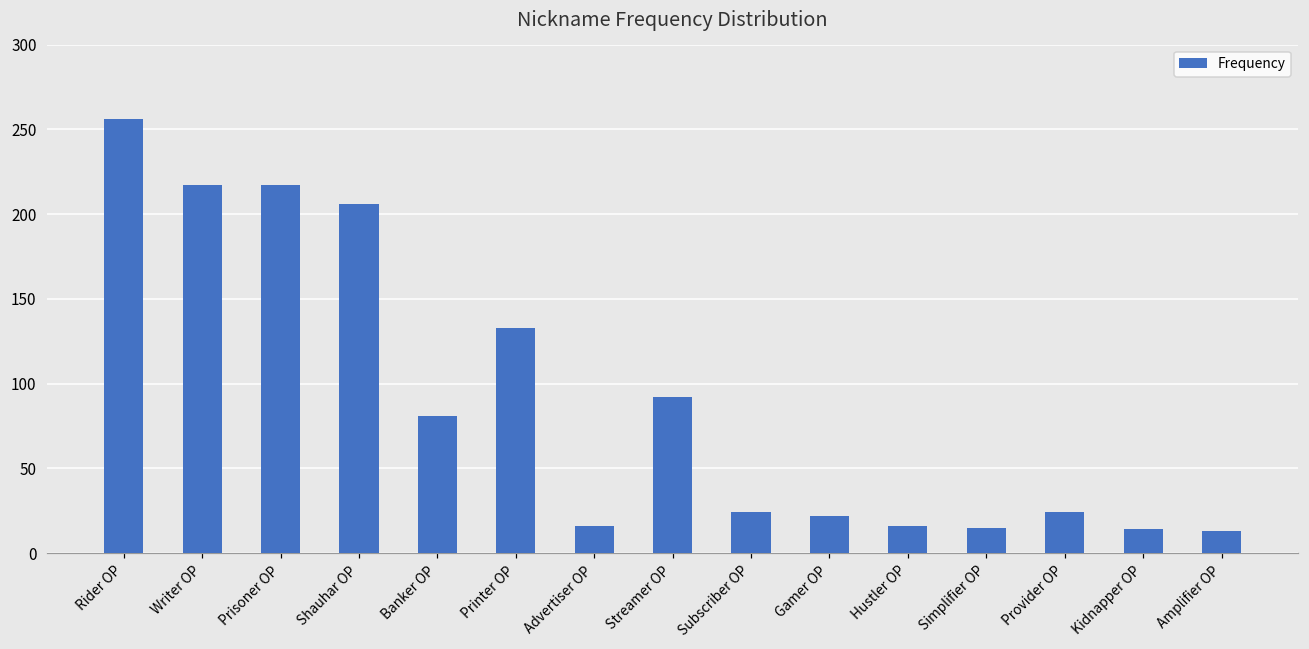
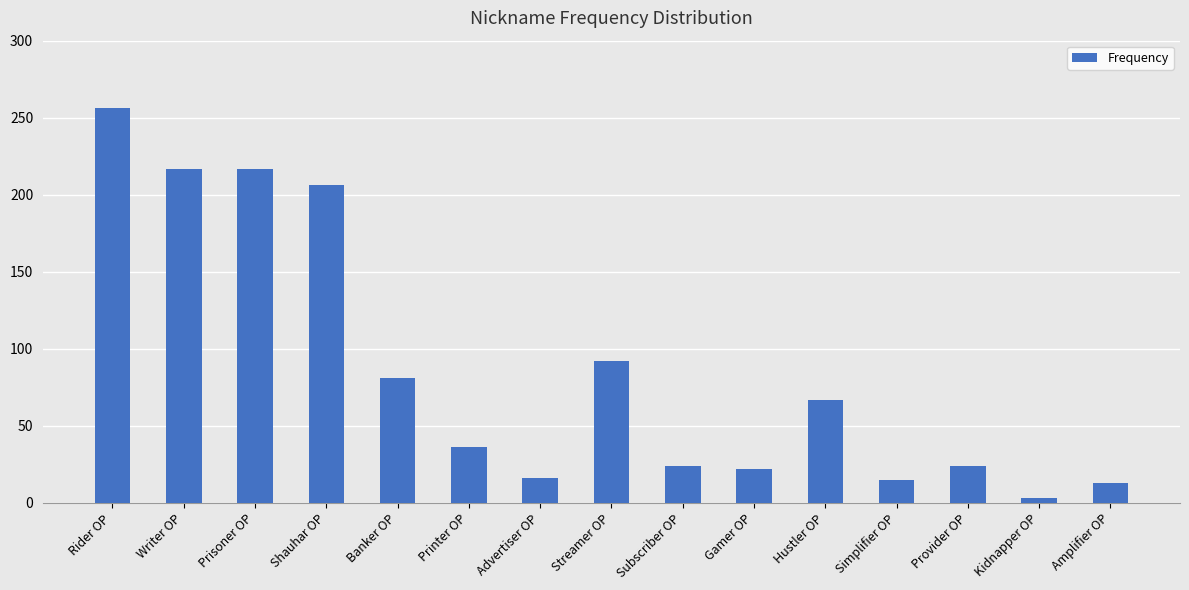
Printer OP: 133 -> 36
Hustler OP: 16 -> 67
Kidnapper OP: 14 -> 3
